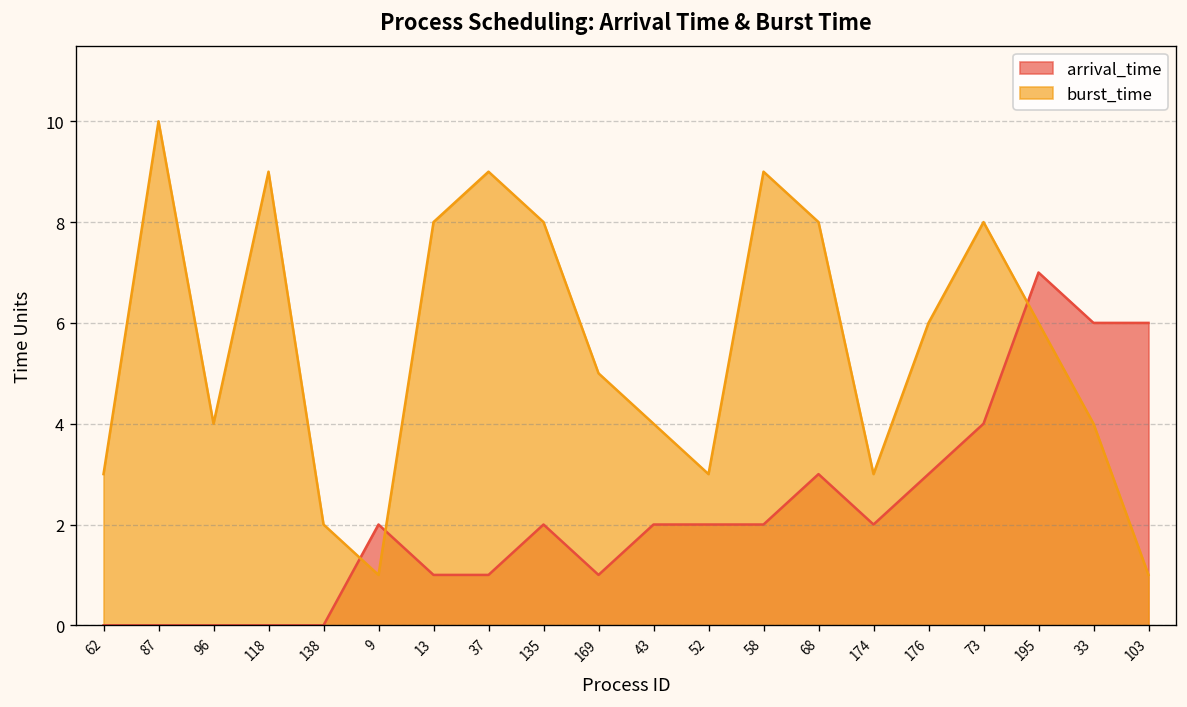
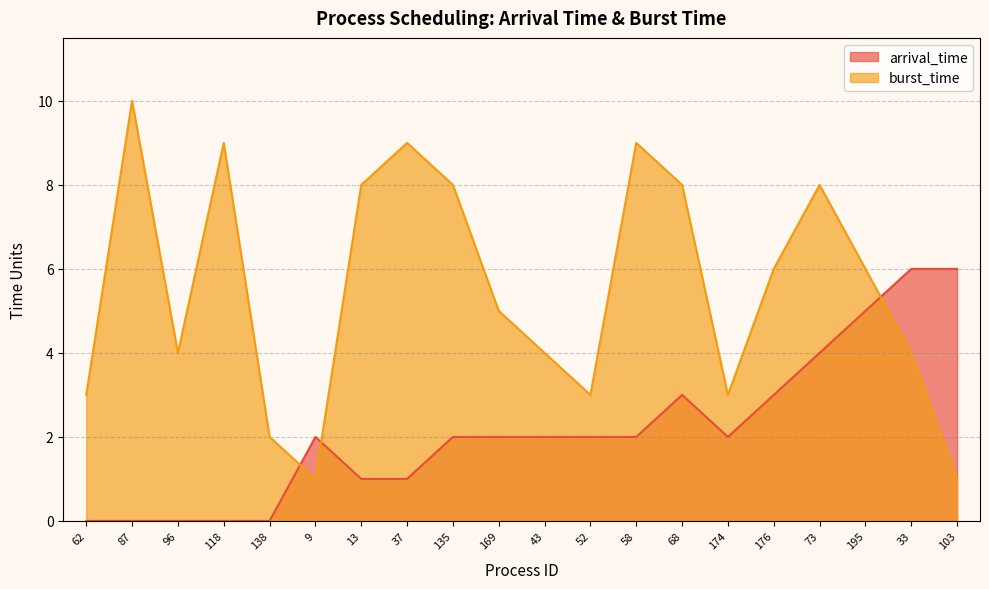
arrival_time, 169: 1 -> 2
arrival_time, 195: 7 -> 5
